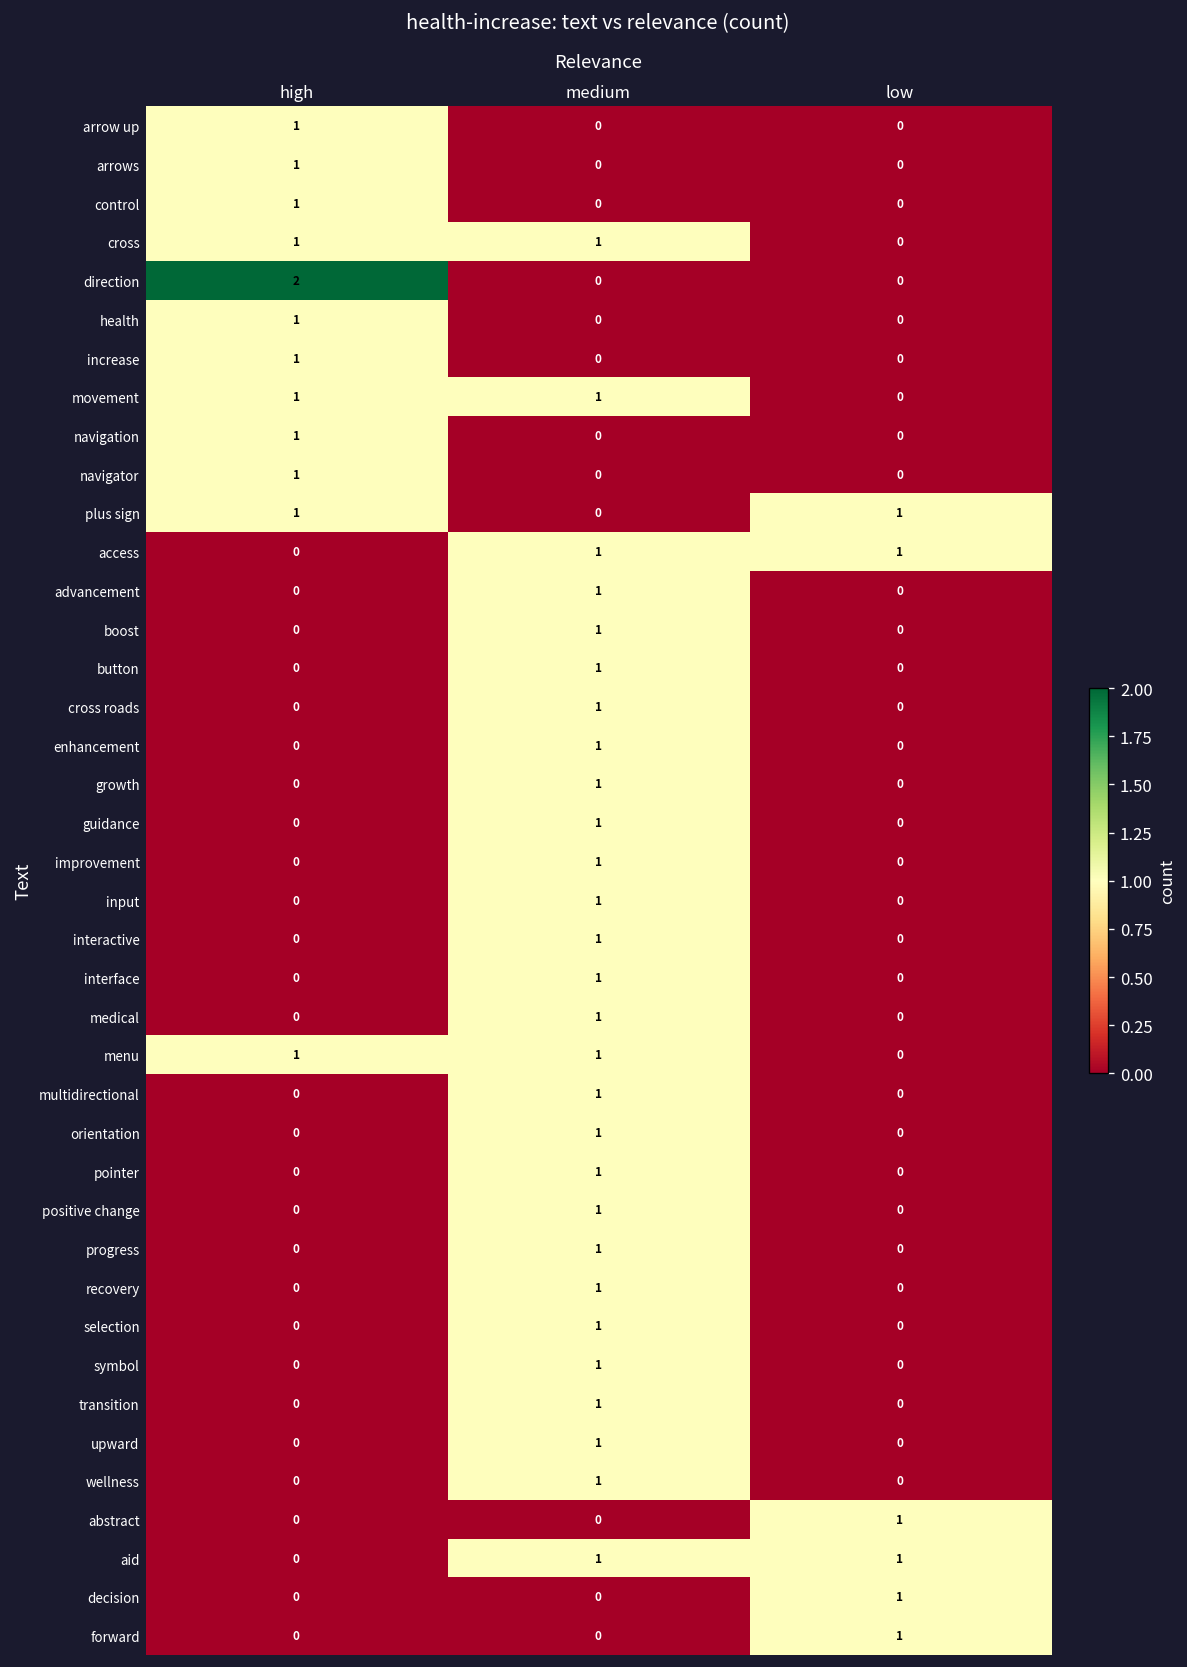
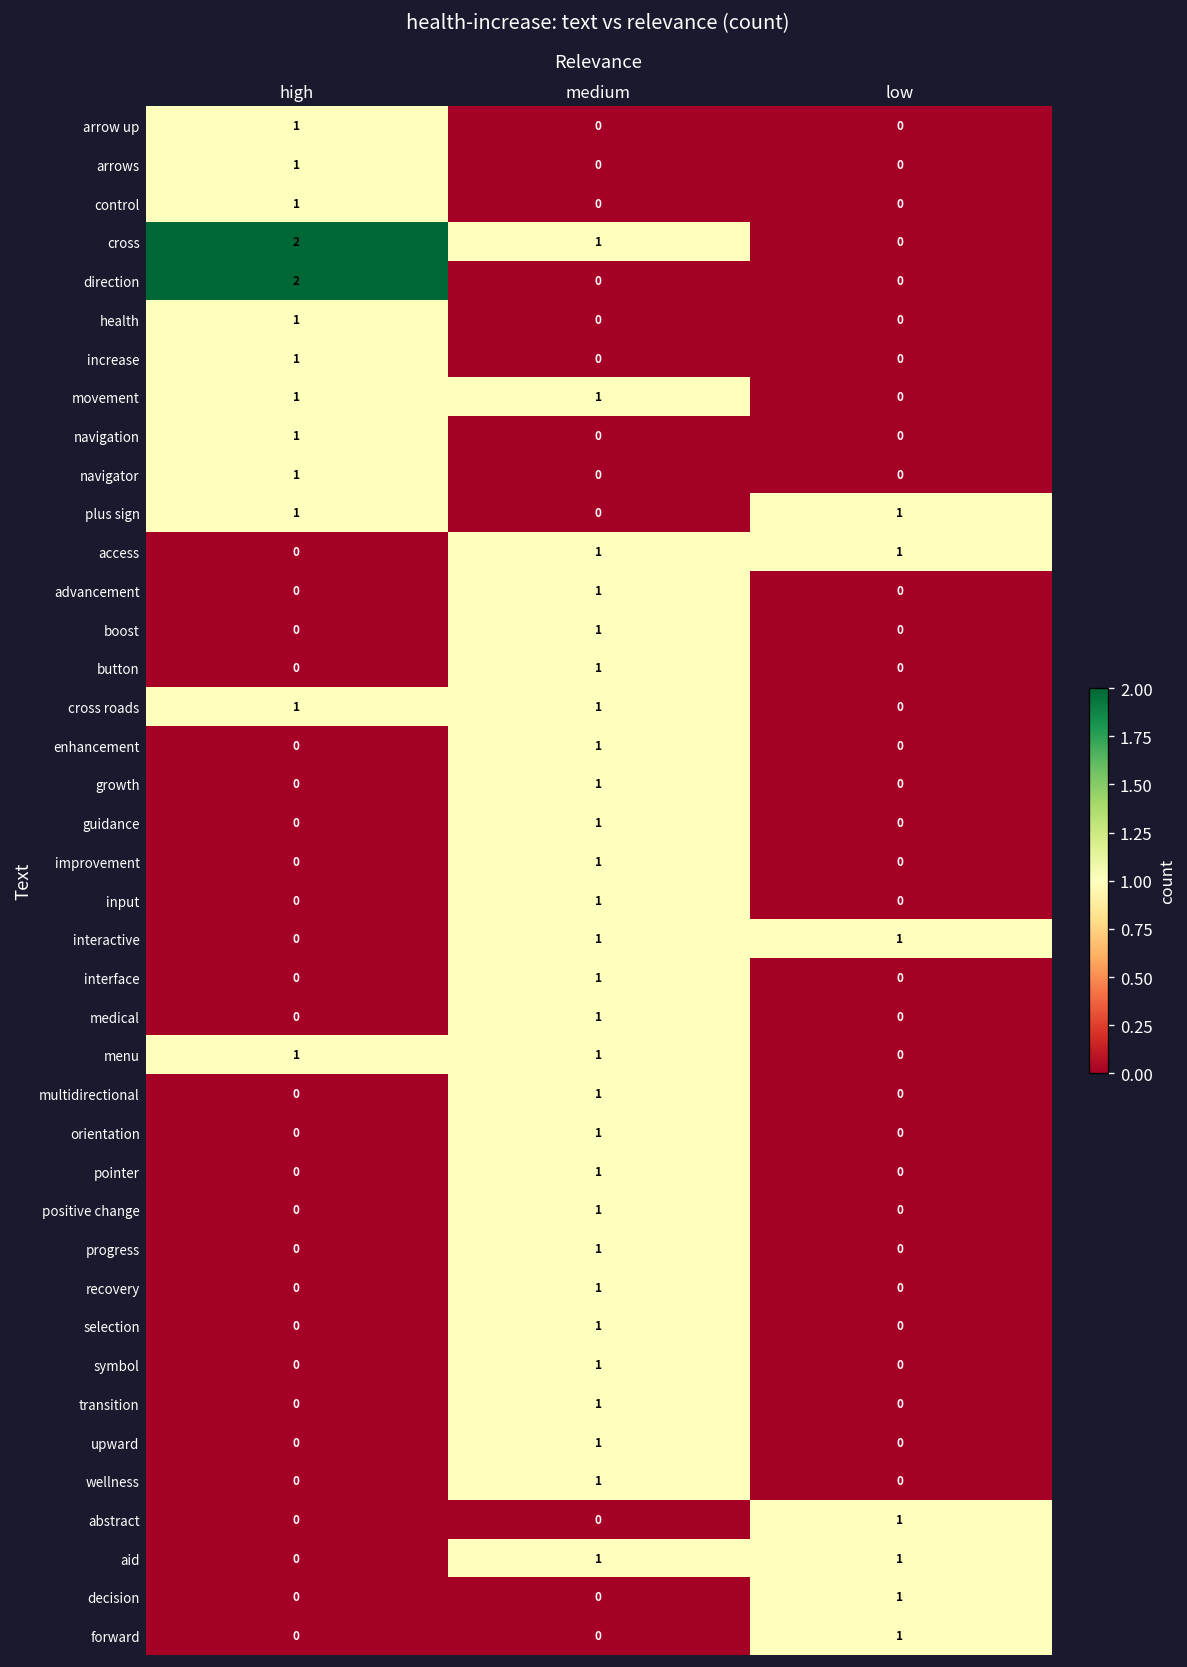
cross, high: 1 -> 2
cross roads, high: 0 -> 1
interactive, low: 0 -> 1
